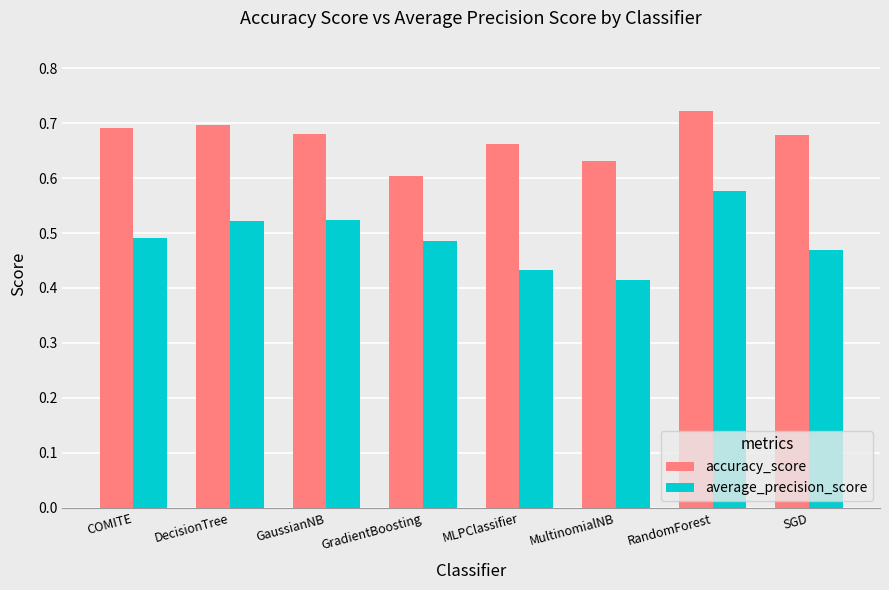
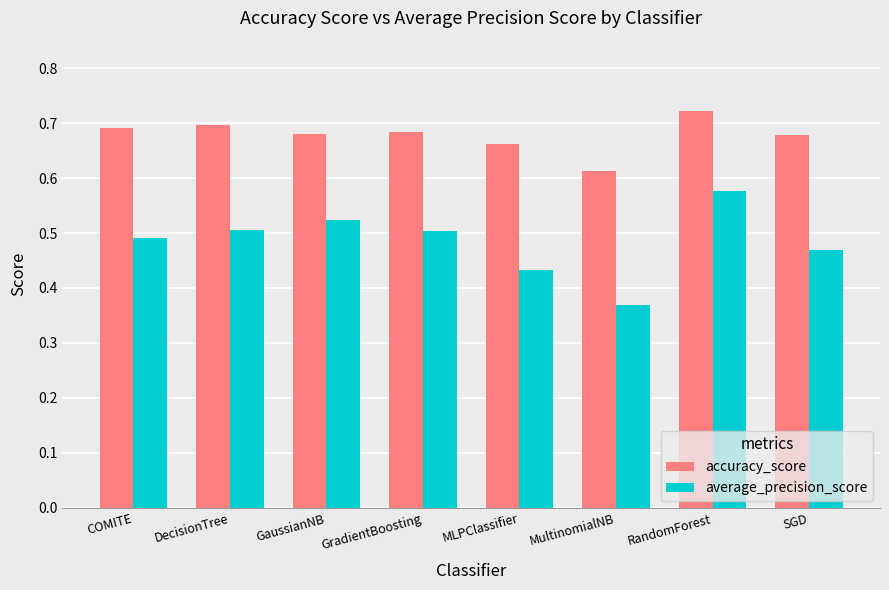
average_precision_score, DecisionTree: 0.52 -> 0.51
accuracy_score, GradientBoosting: 0.60 -> 0.68
average_precision_score, GradientBoosting: 0.48 -> 0.50
accuracy_score, MultinomialNB: 0.63 -> 0.61
average_precision_score, MultinomialNB: 0.41 -> 0.37
